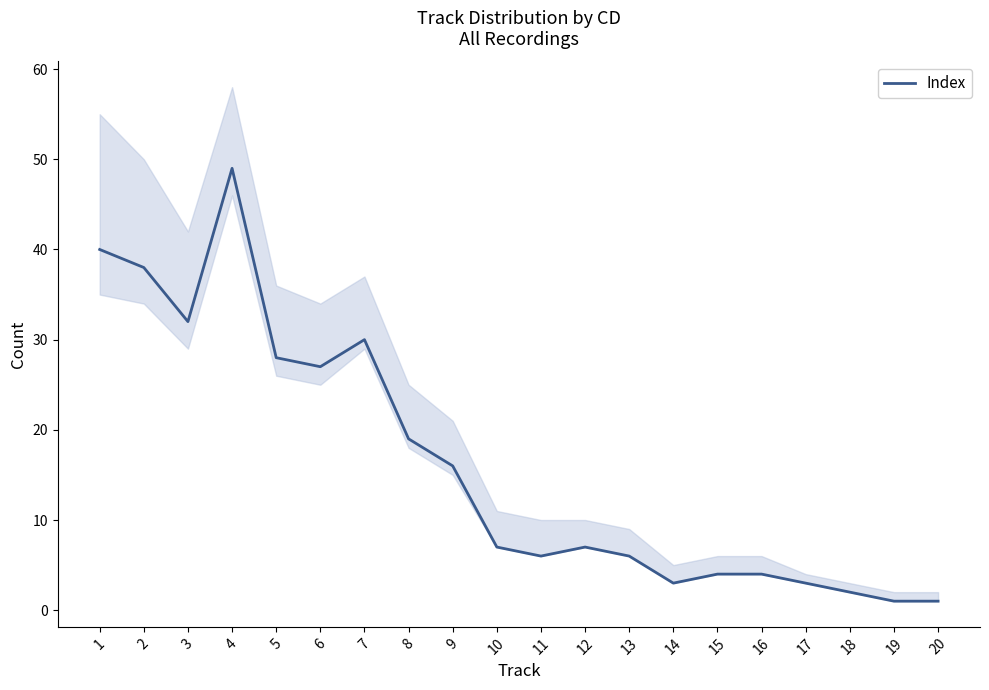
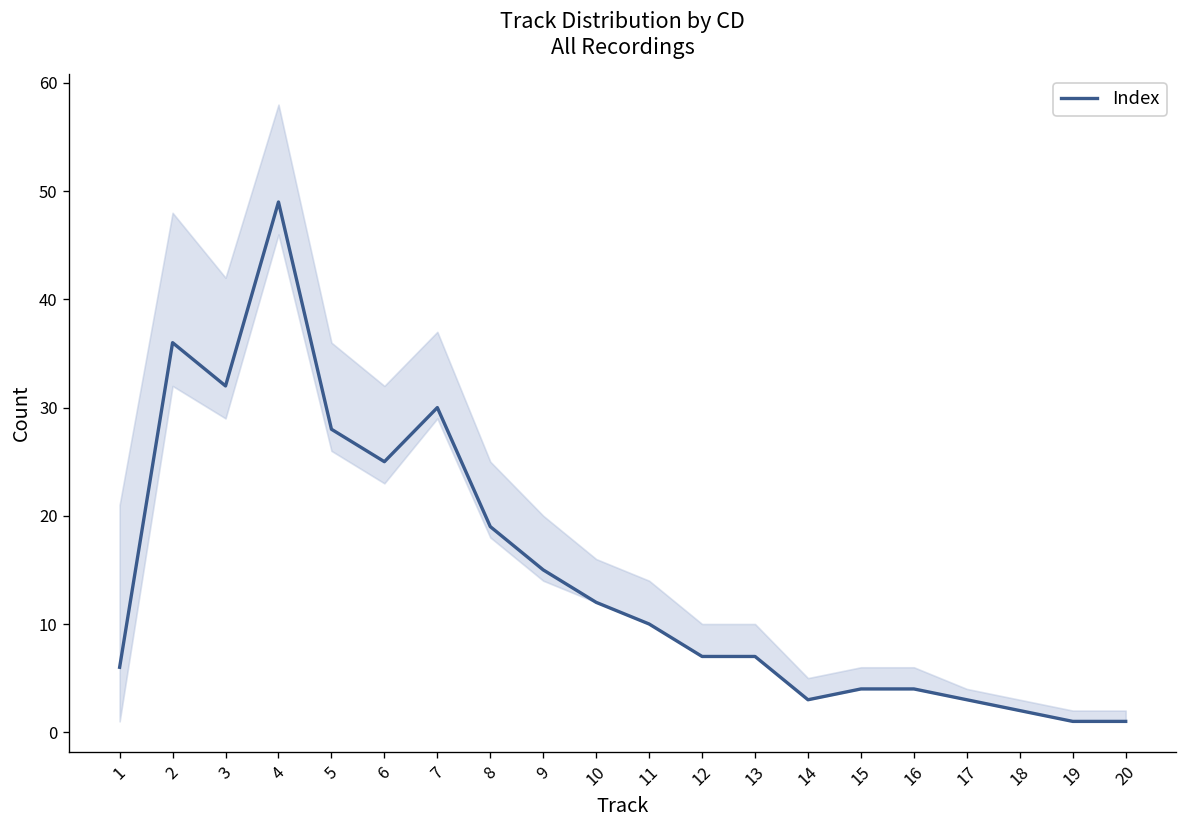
Index, 1: 40 -> 6
Index, 2: 38 -> 36
Index, 6: 27 -> 25
Index, 9: 16 -> 15
Index, 10: 7 -> 12
Index, 11: 6 -> 10
Index, 13: 6 -> 7
